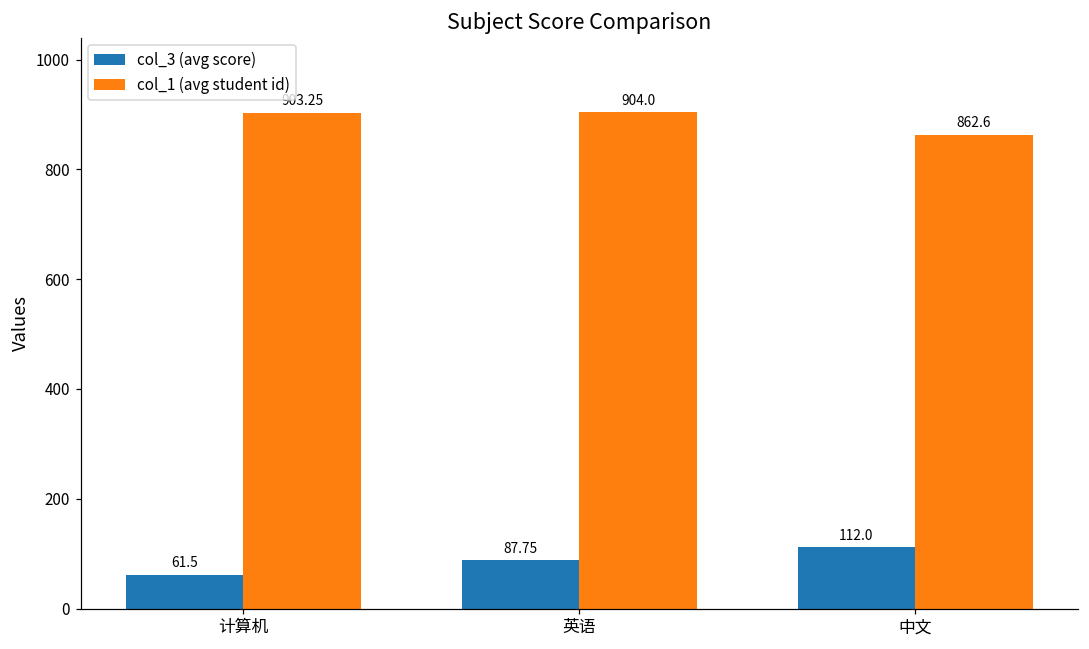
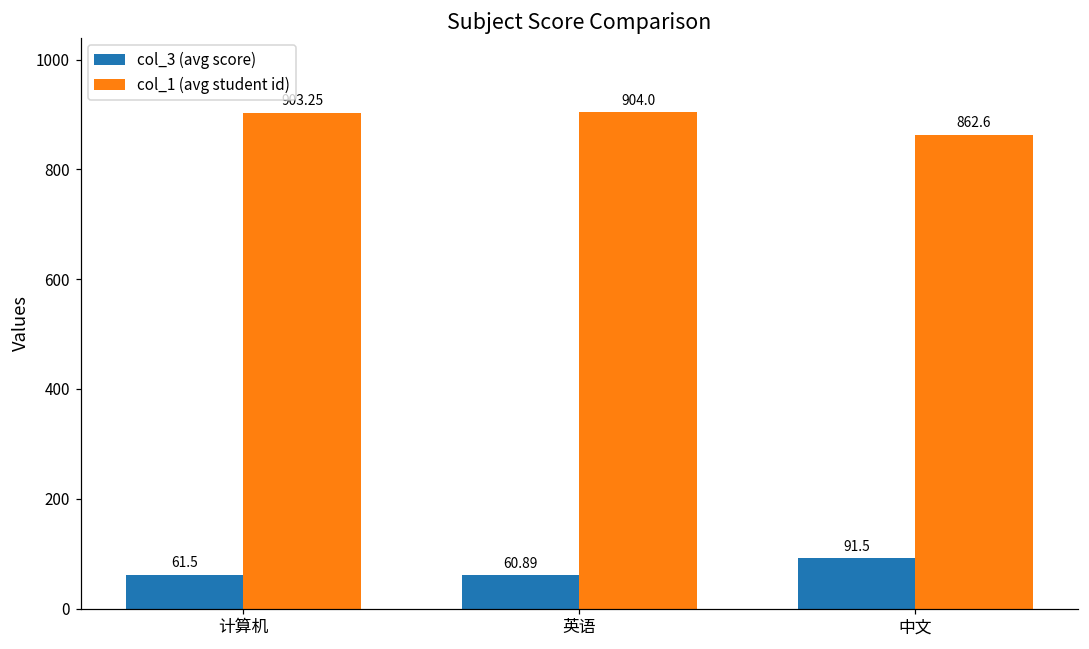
col_3 (avg score), 英语: 87.75 -> 60.89
col_3 (avg score), 中文: 112.0 -> 91.5
